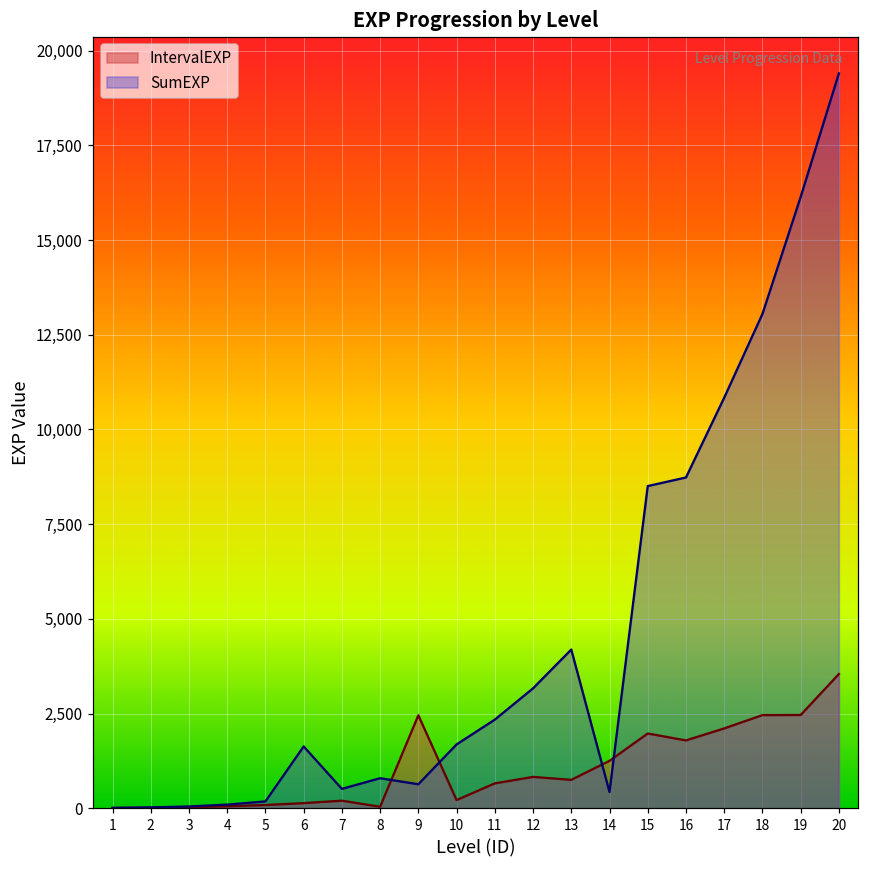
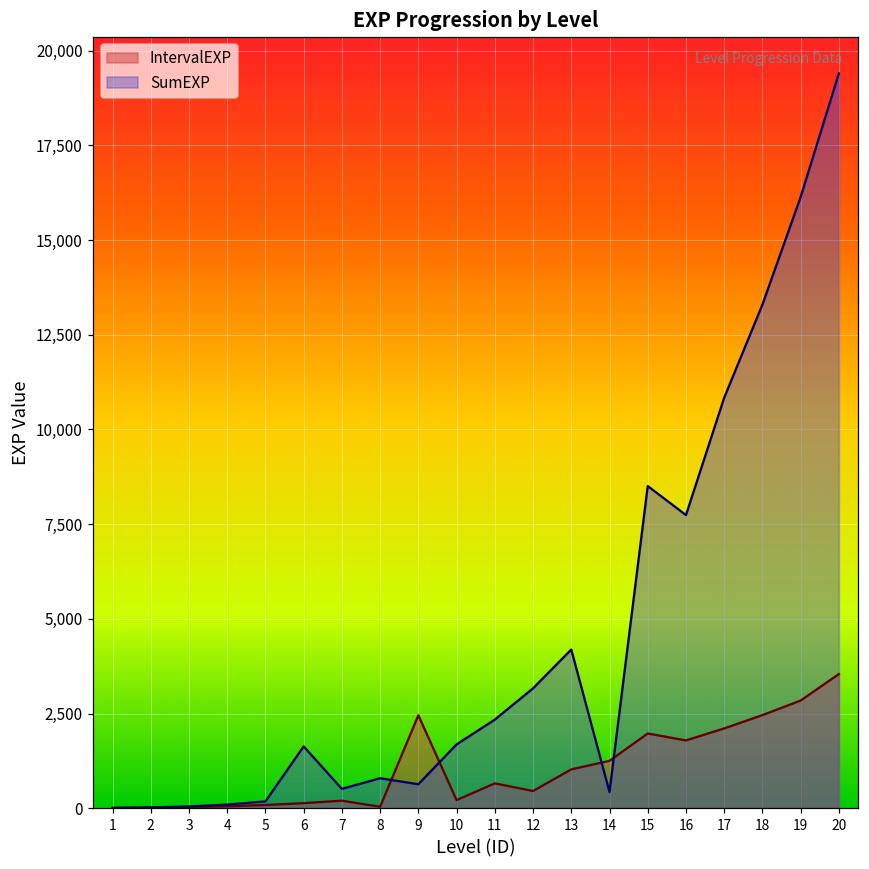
IntervalEXP, 12: 800 -> 500
IntervalEXP, 13: 700 -> 1,000
SumEXP, 16: 8,700 -> 7,700
SumEXP, 18: 13,000 -> 13,300
IntervalEXP, 19: 2,500 -> 2,800
